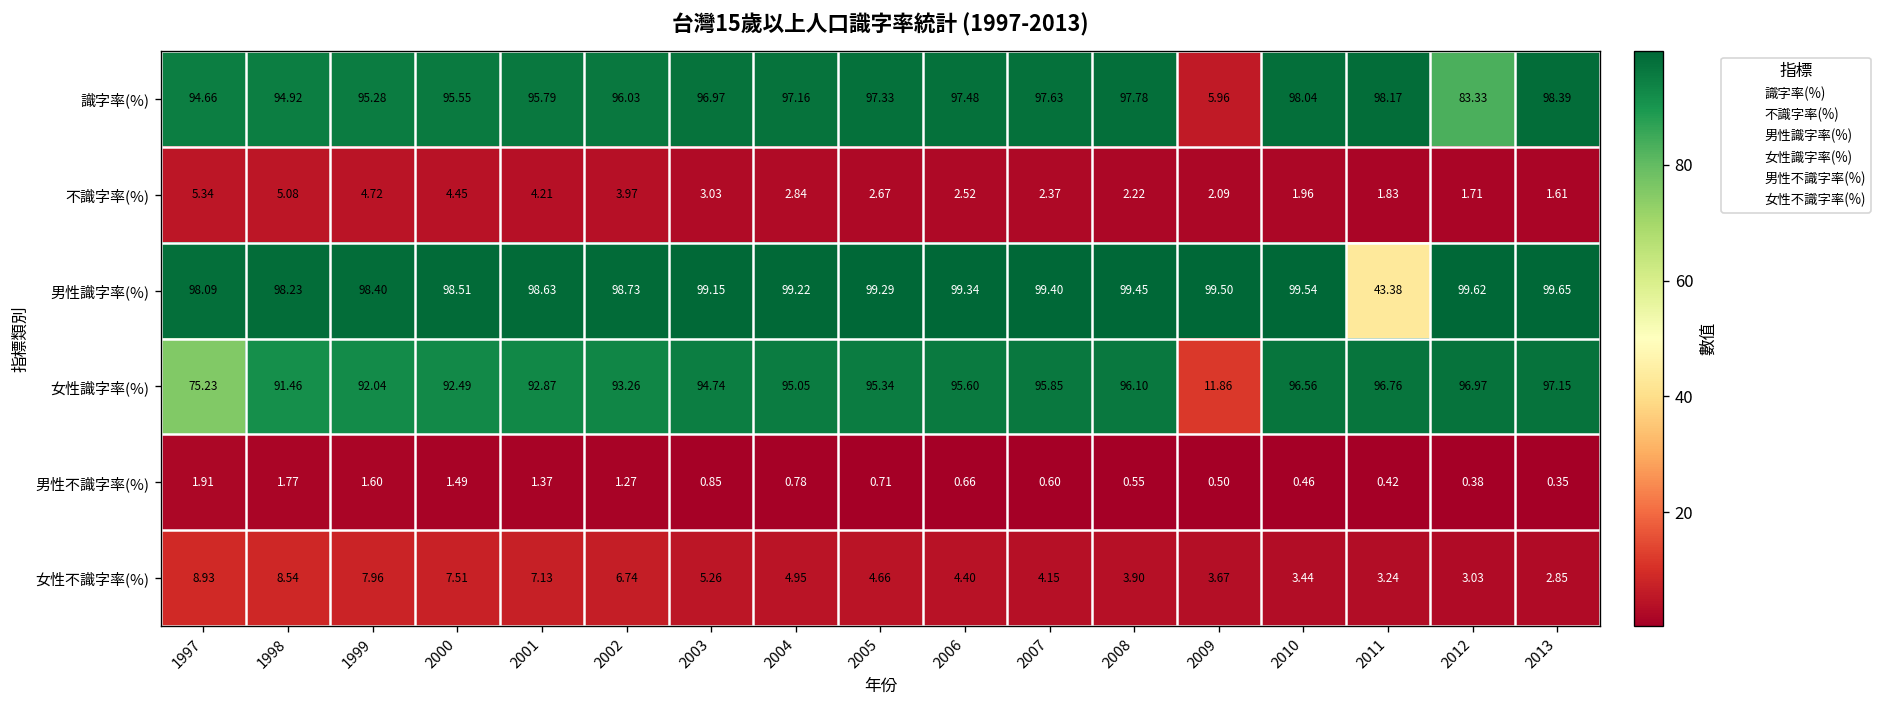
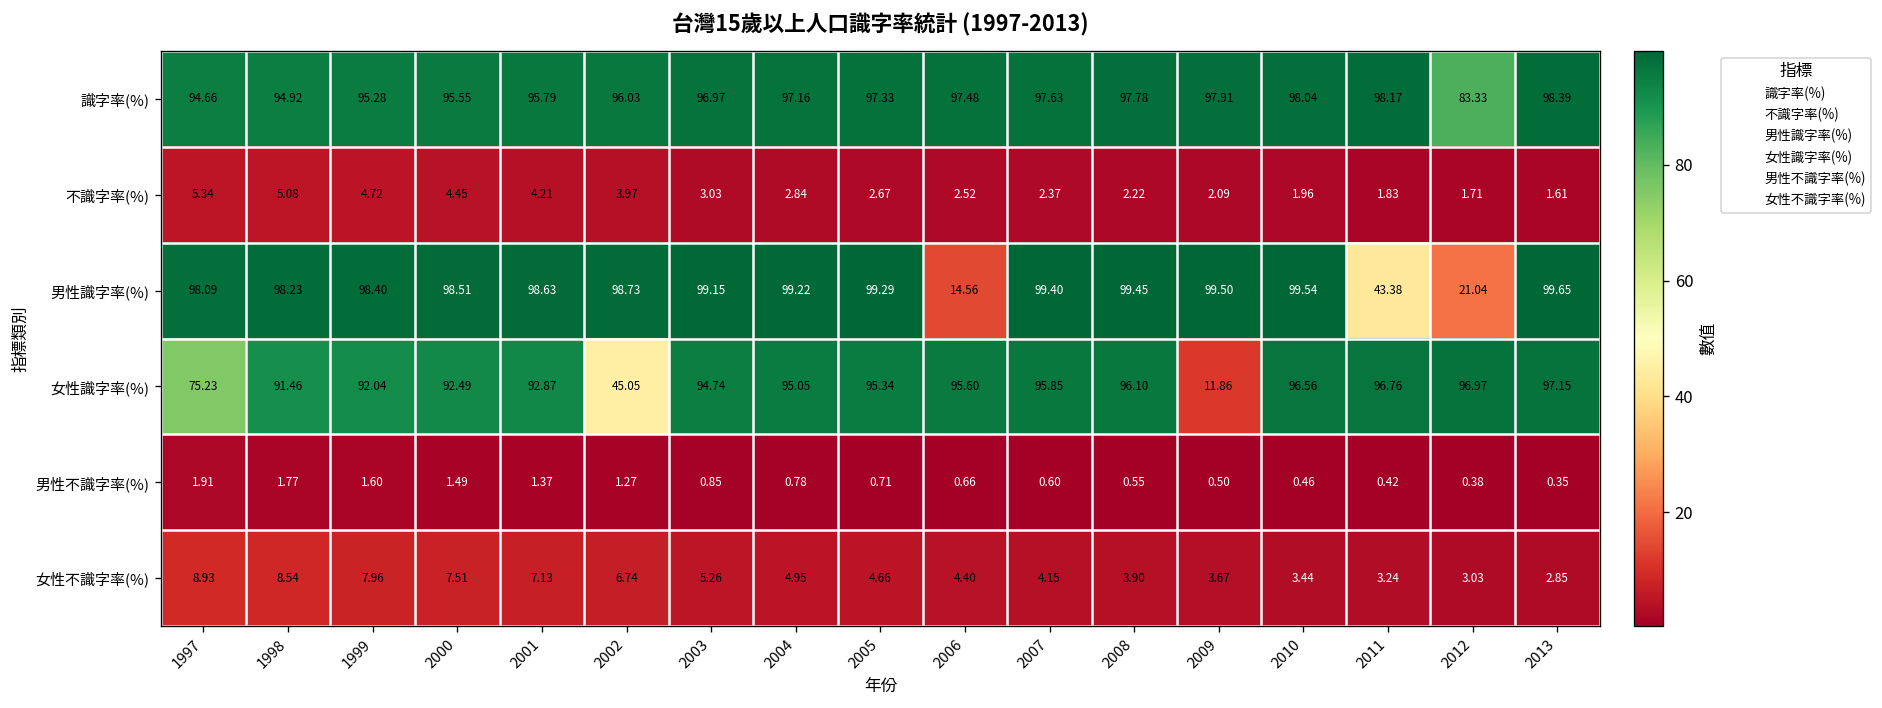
識字率(%), 2009: 5.96 -> 97.91
男性識字率(%), 2006: 99.34 -> 14.56
男性識字率(%), 2012: 99.62 -> 21.04
女性識字率(%), 2002: 93.26 -> 45.05
